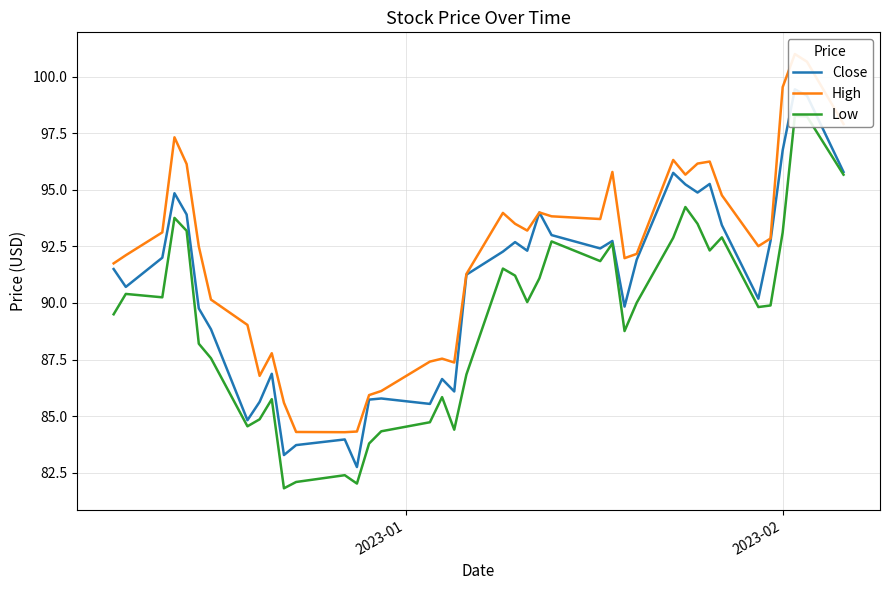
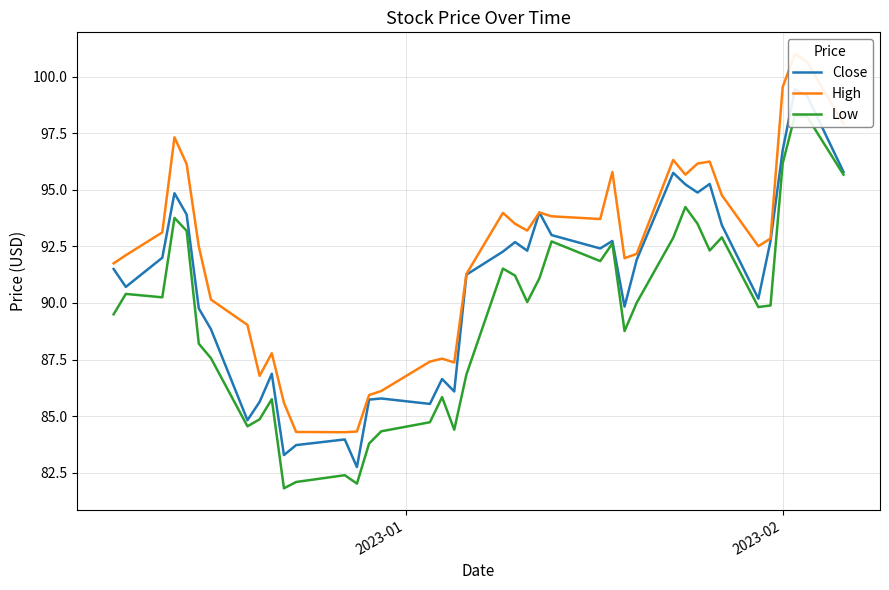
Low, 2023-02: 93.1 -> 96.2
